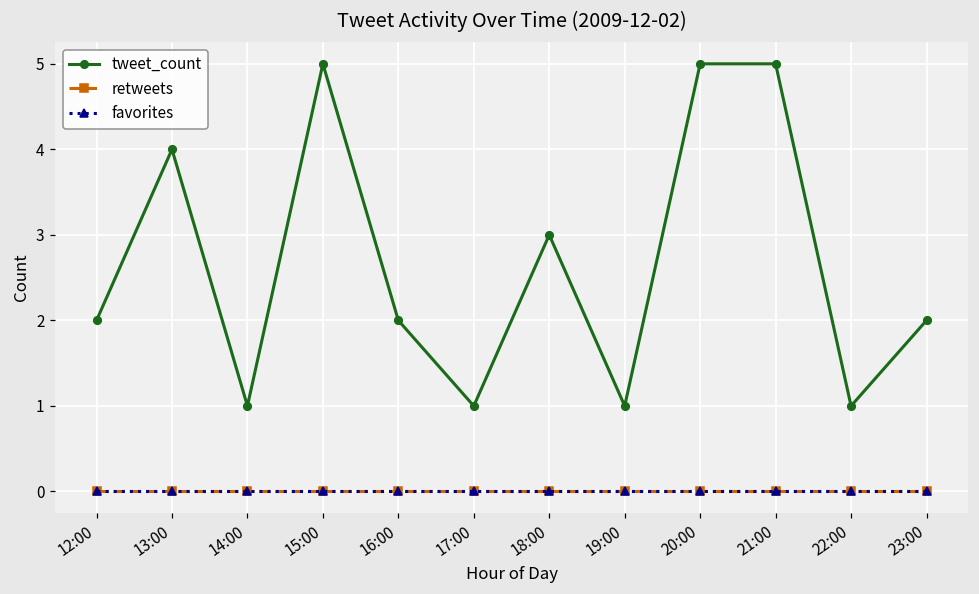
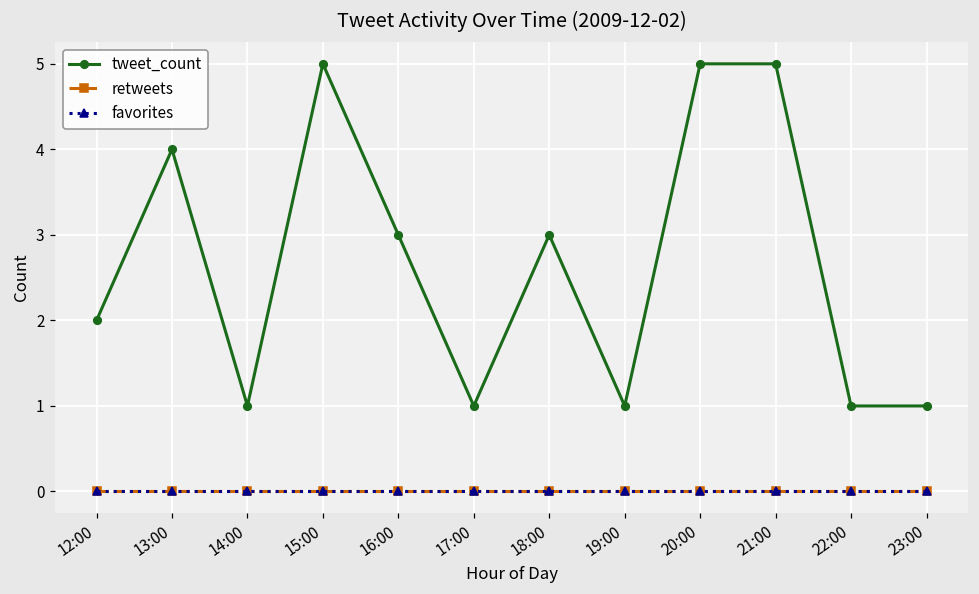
tweet_count, 16:00: 2 -> 3
tweet_count, 23:00: 2 -> 1
